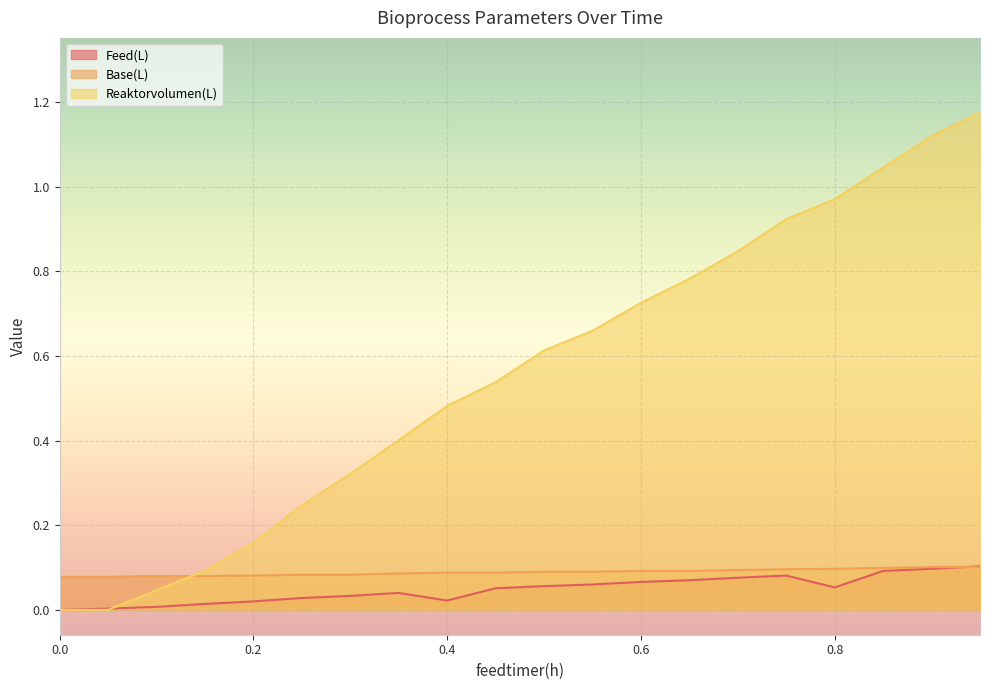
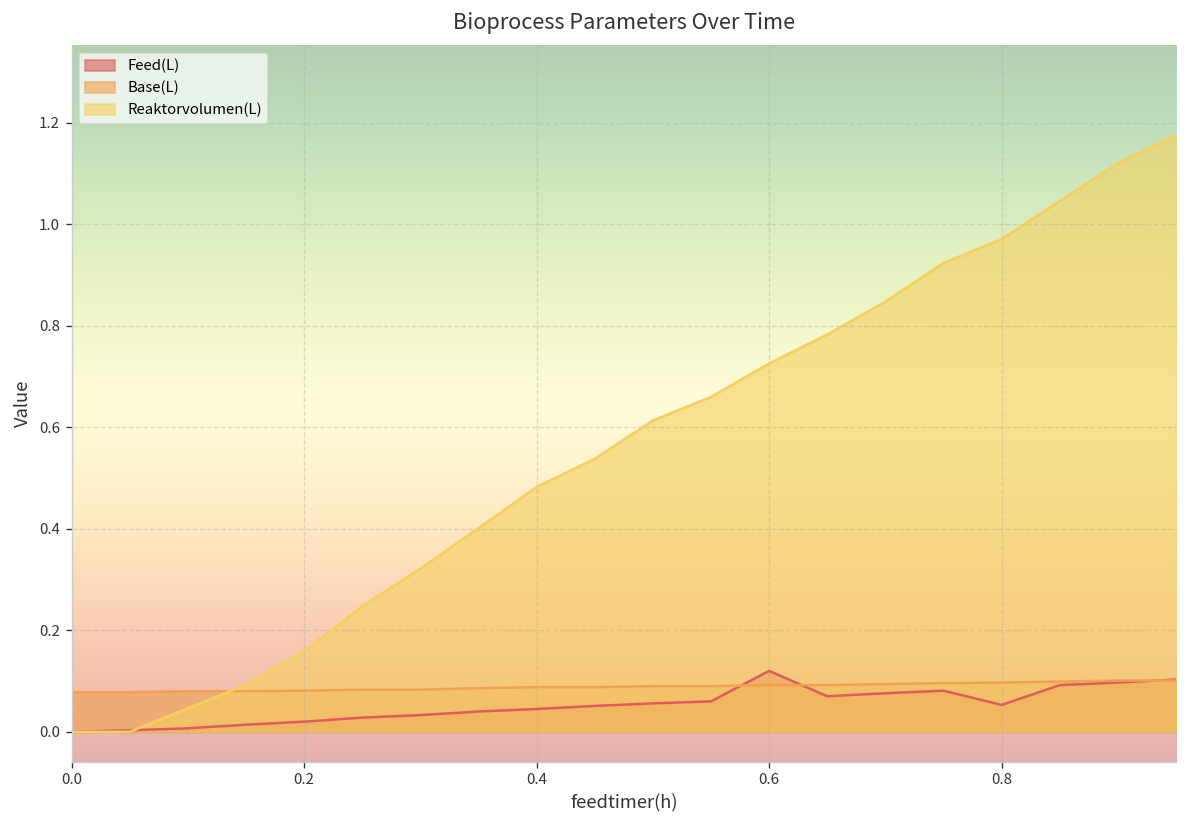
Feed(L), 0.4: 0.02 -> 0.05
Feed(L), 0.6: 0.07 -> 0.12
